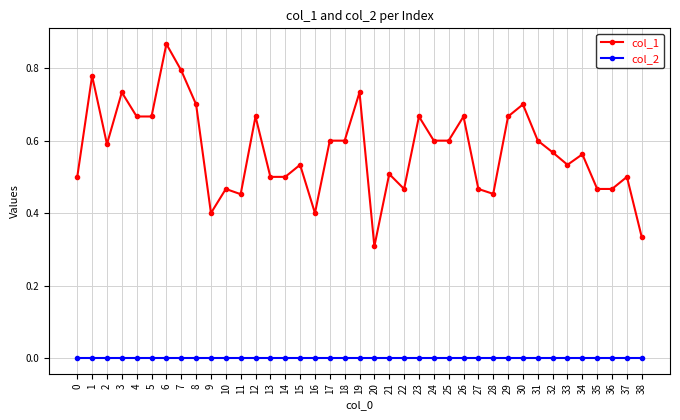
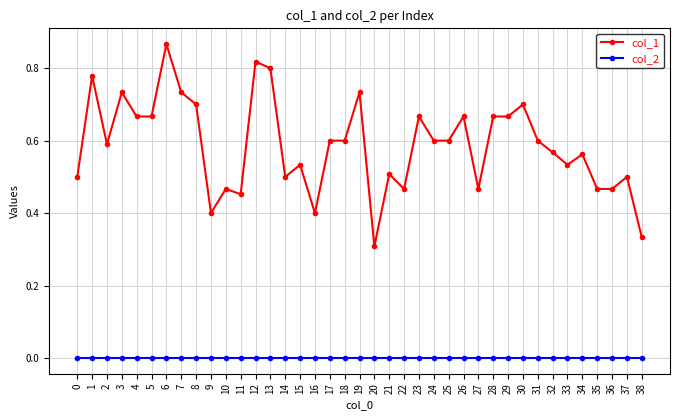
col_1, 7: 0.79 -> 0.73
col_1, 12: 0.67 -> 0.82
col_1, 13: 0.5 -> 0.8
col_1, 28: 0.45 -> 0.67
